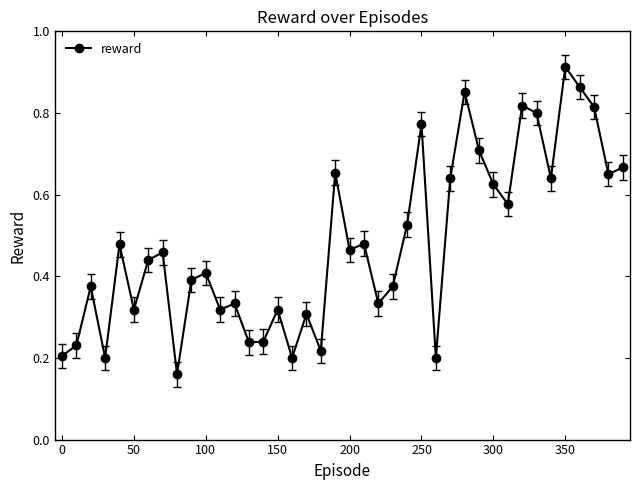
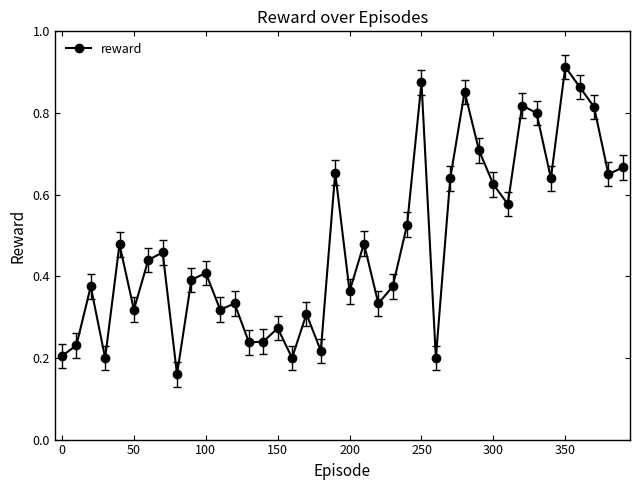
reward, 150: 0.32 -> 0.27
reward, 200: 0.46 -> 0.36
reward, 250: 0.77 -> 0.87
